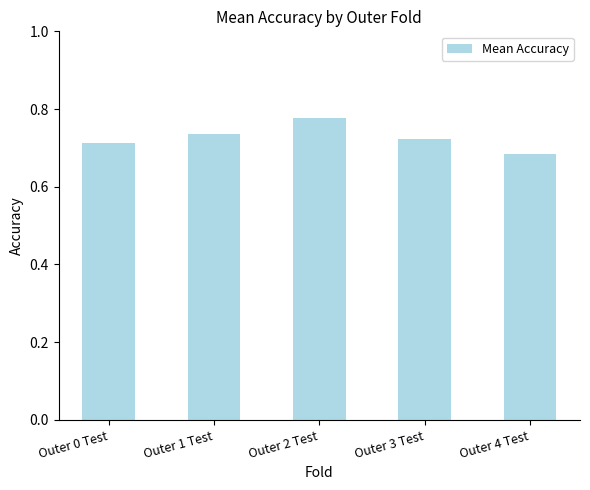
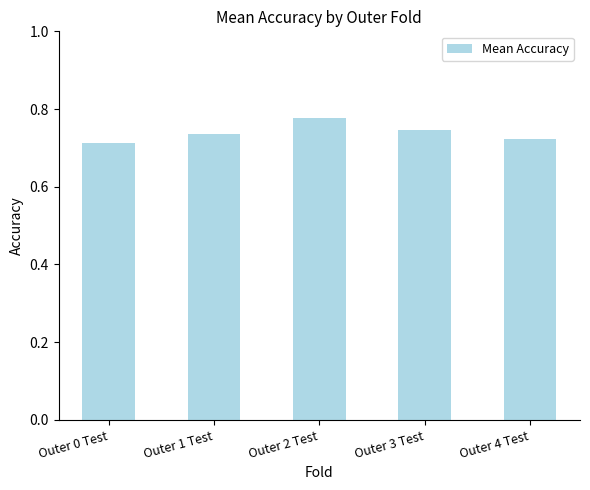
Outer 3 Test: 0.72 -> 0.75
Outer 4 Test: 0.69 -> 0.72
